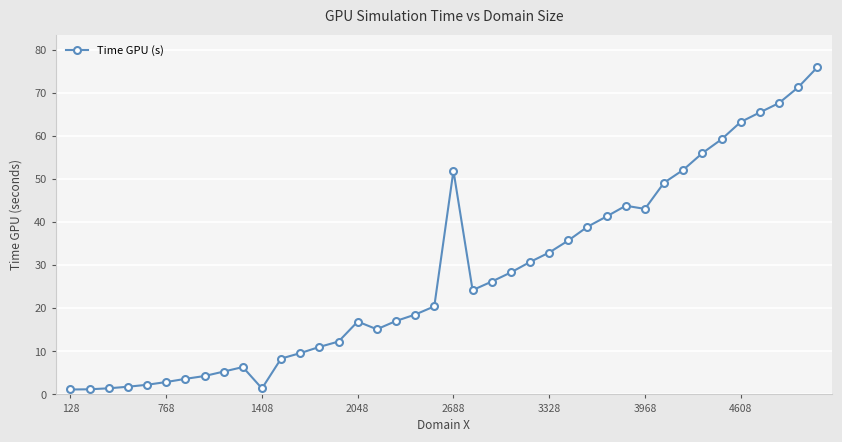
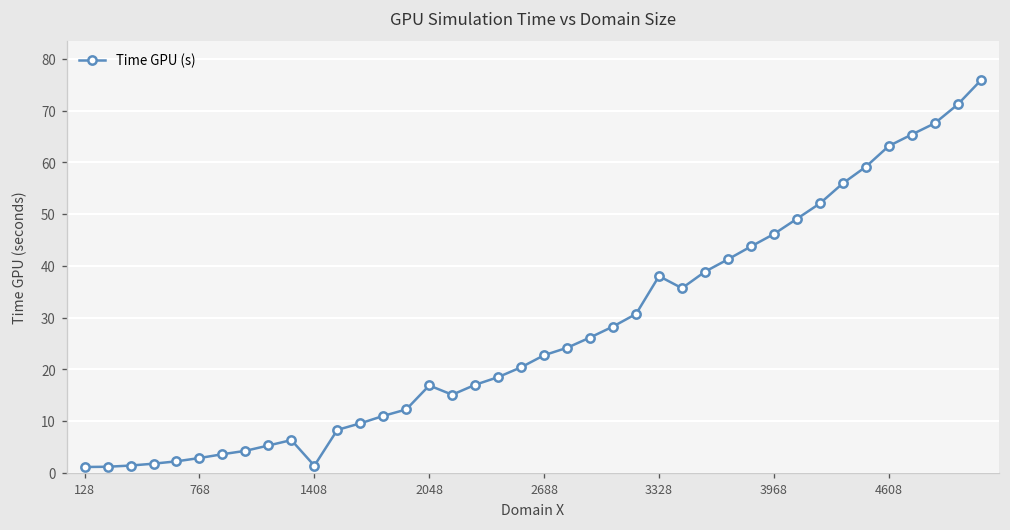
2688: 52 -> 23
3328: 33 -> 38
3968: 43 -> 46
